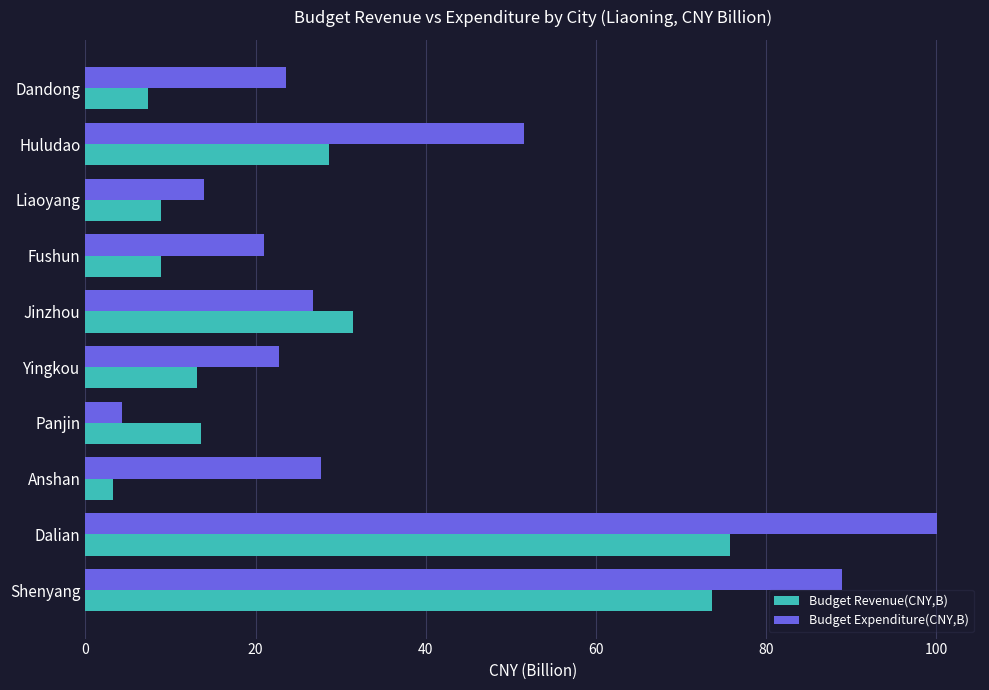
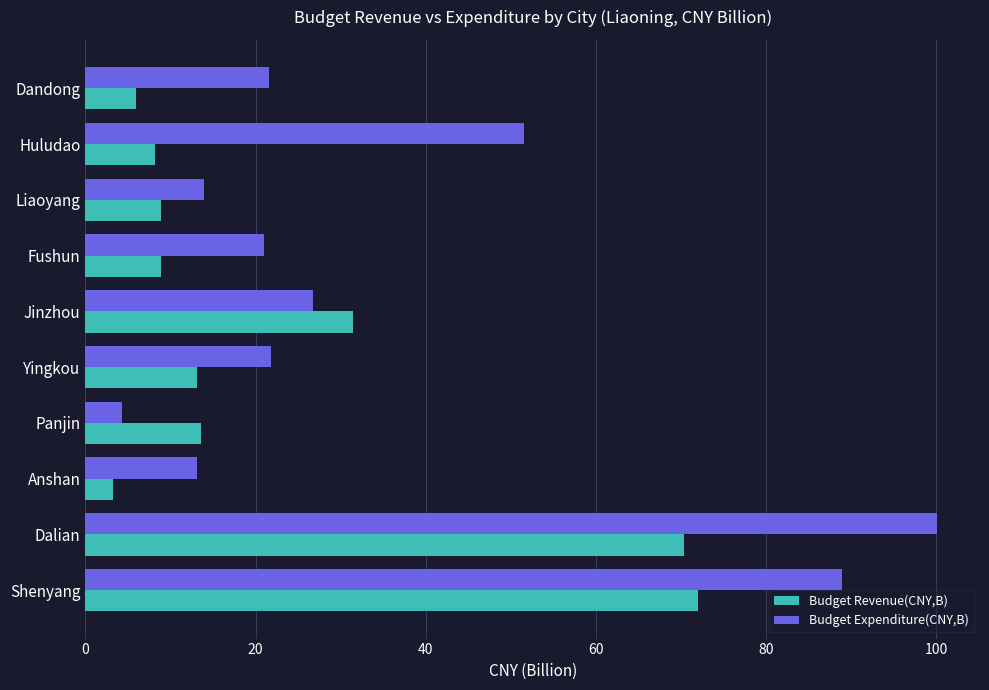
Budget Expenditure(CNY,B), Dandong: 24 -> 22
Budget Revenue(CNY,B), Dandong: 7 -> 6
Budget Revenue(CNY,B), Huludao: 29 -> 8
Budget Expenditure(CNY,B), Yingkou: 23 -> 22
Budget Expenditure(CNY,B), Anshan: 28 -> 13
Budget Revenue(CNY,B), Dalian: 76 -> 70
Budget Revenue(CNY,B), Shenyang: 74 -> 72
